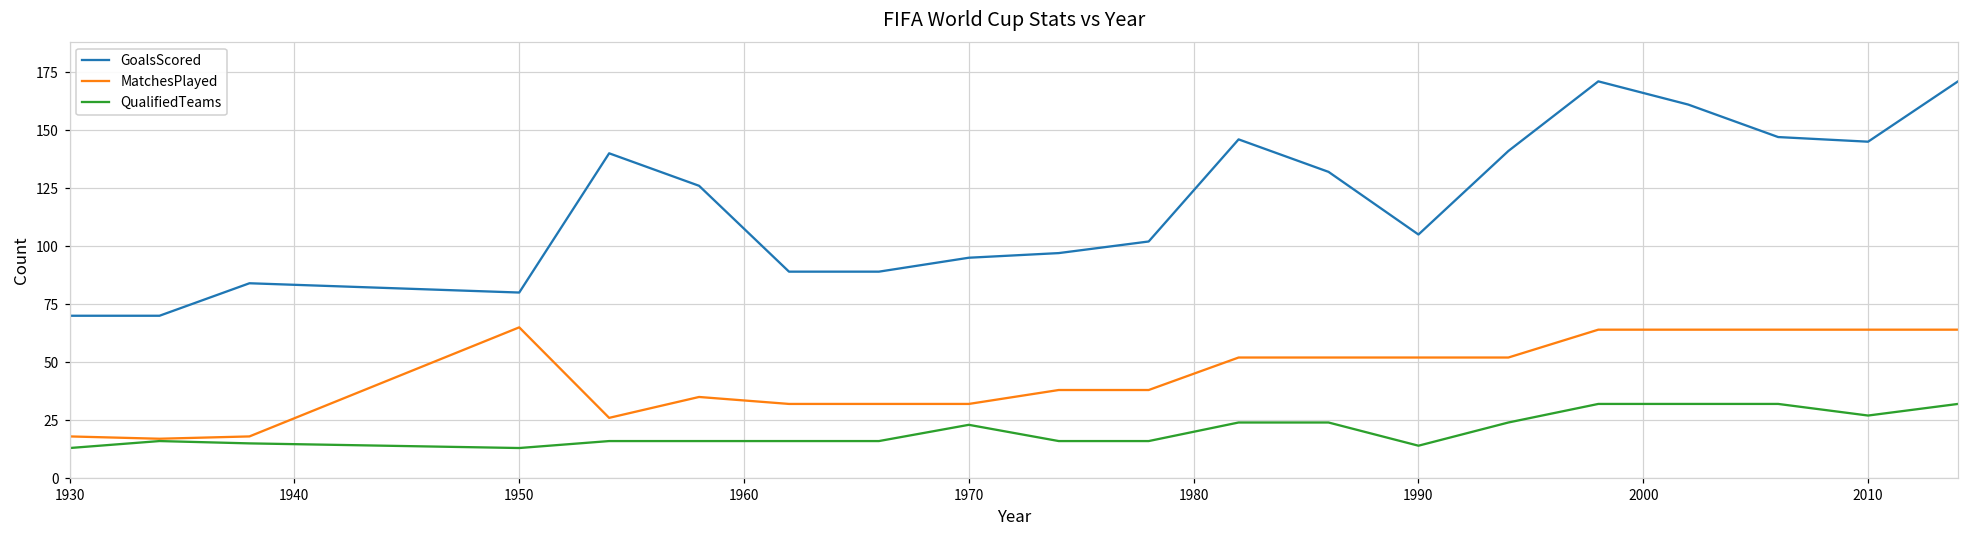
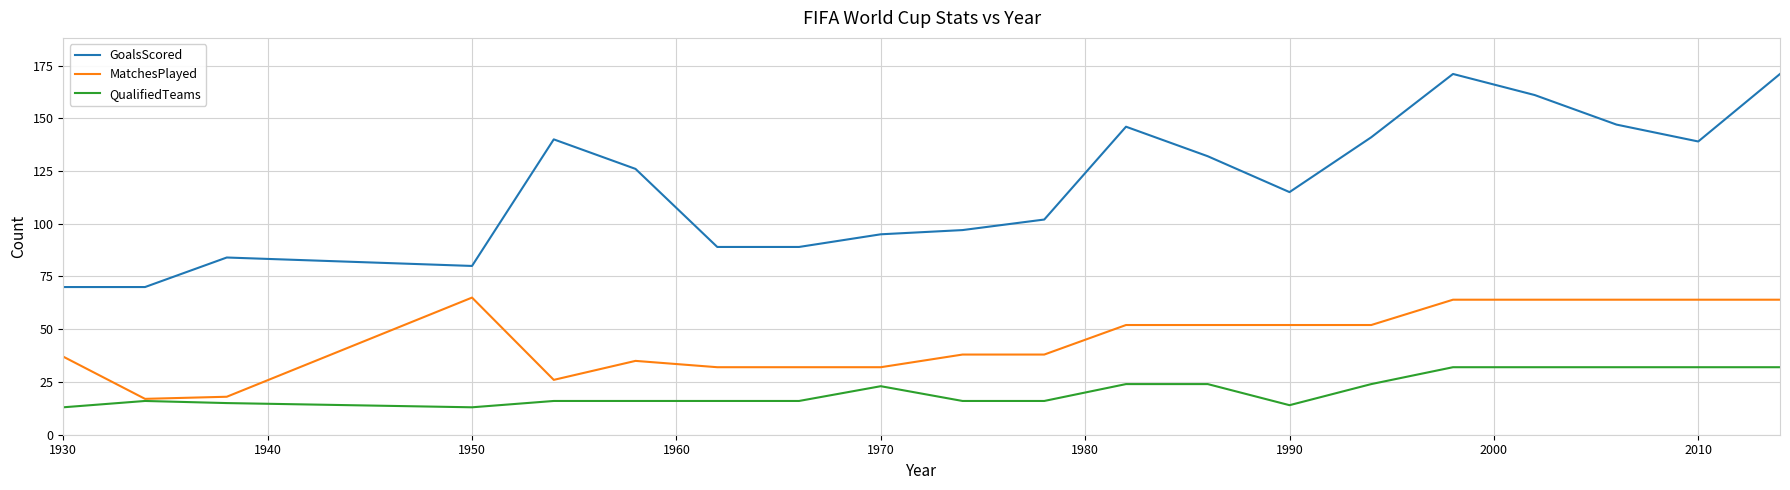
MatchesPlayed, 1930: 18 -> 37
GoalsScored, 1990: 105 -> 115
GoalsScored, 2010: 145 -> 139
QualifiedTeams, 2010: 27 -> 32
